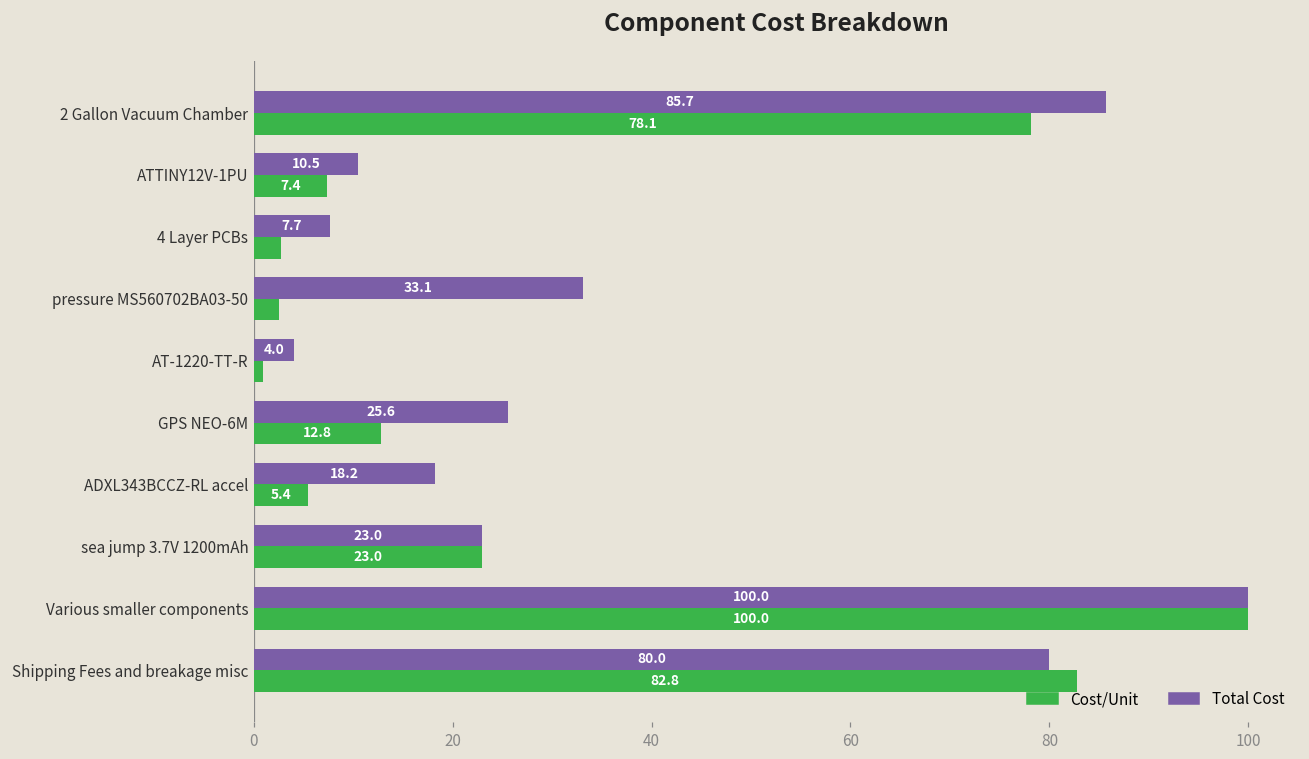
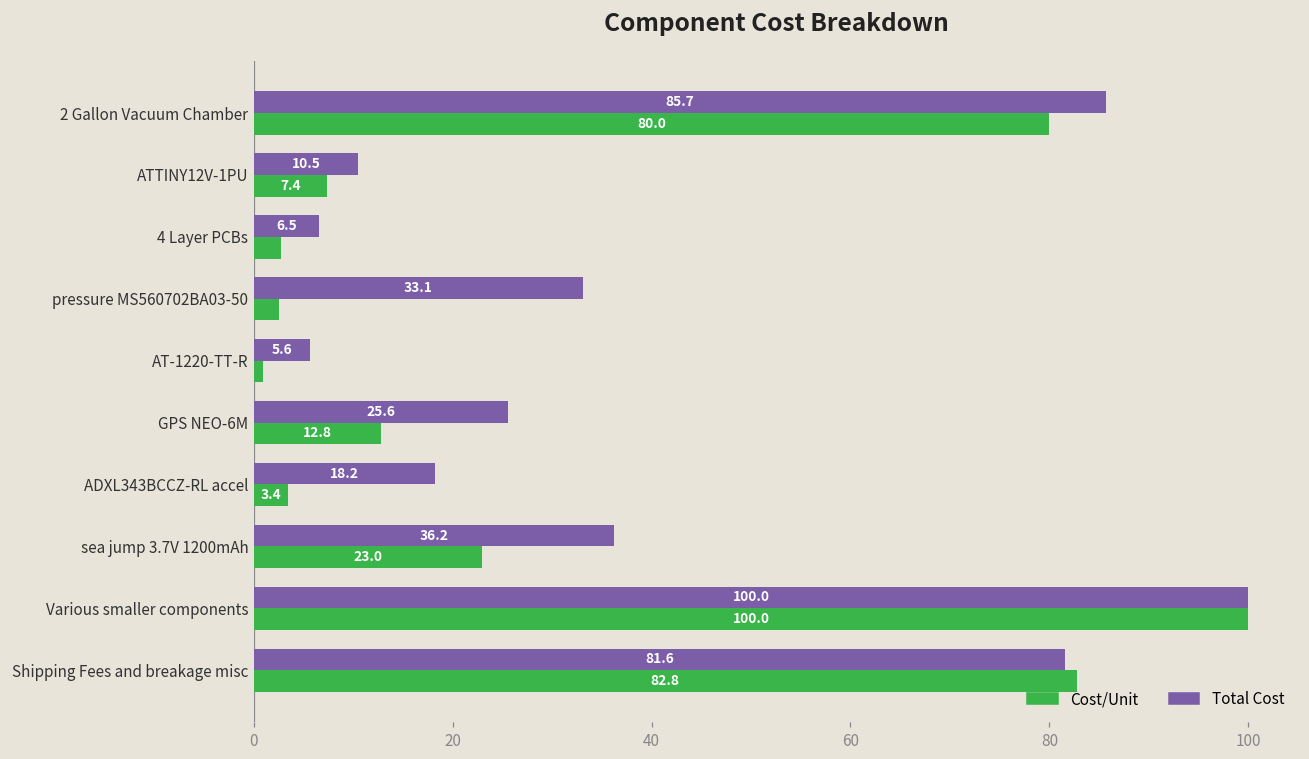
Cost/Unit, 2 Gallon Vacuum Chamber: 78.1 -> 80.0
Total Cost, 4 Layer PCBs: 7.7 -> 6.5
Total Cost, AT-1220-TT-R: 4.0 -> 5.6
Cost/Unit, ADXL343BCCZ-RL accel: 5.4 -> 3.4
Total Cost, sea jump 3.7V 1200mAh: 23.0 -> 36.2
Total Cost, Shipping Fees and breakage misc: 80.0 -> 81.6
